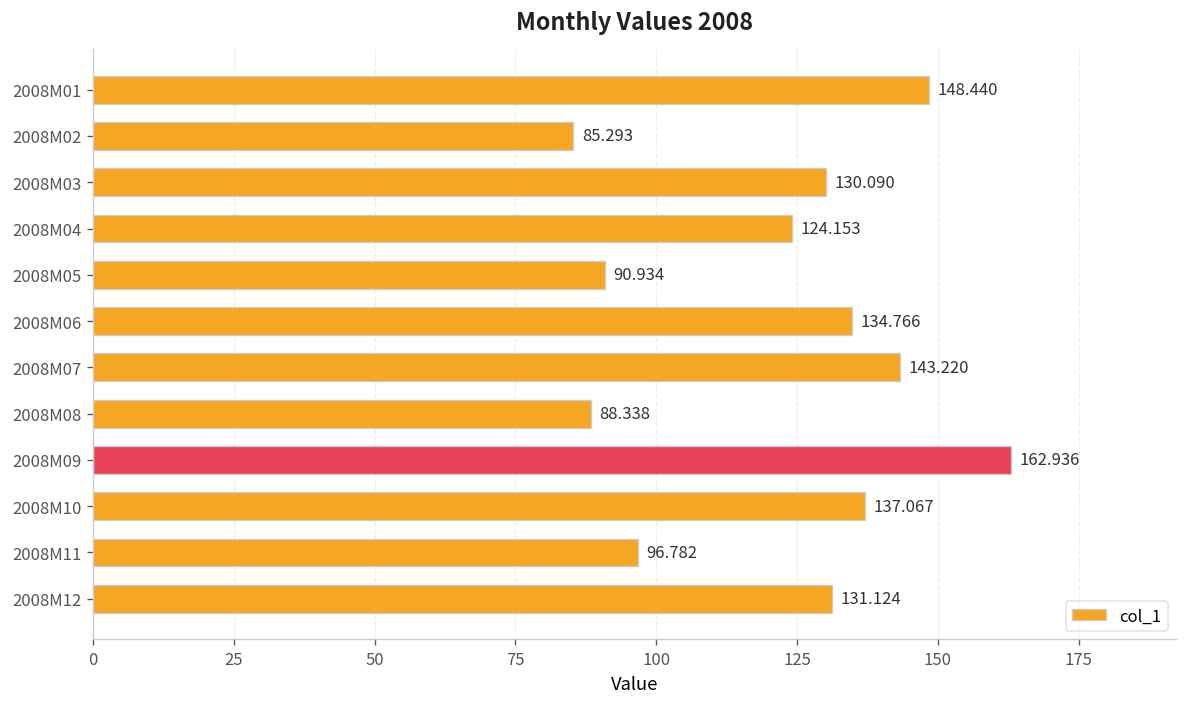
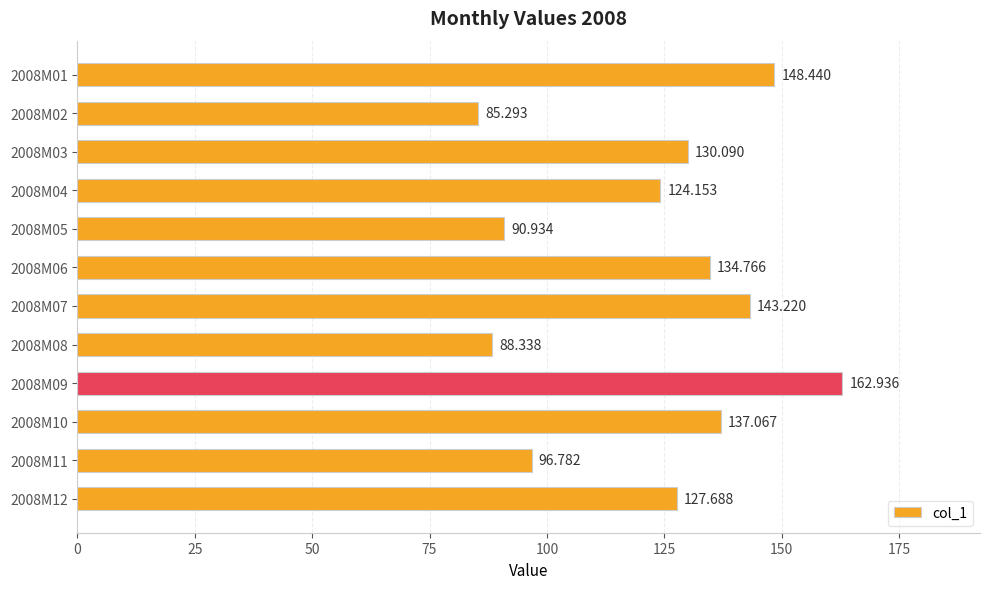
2008M12: 131.124 -> 127.688
